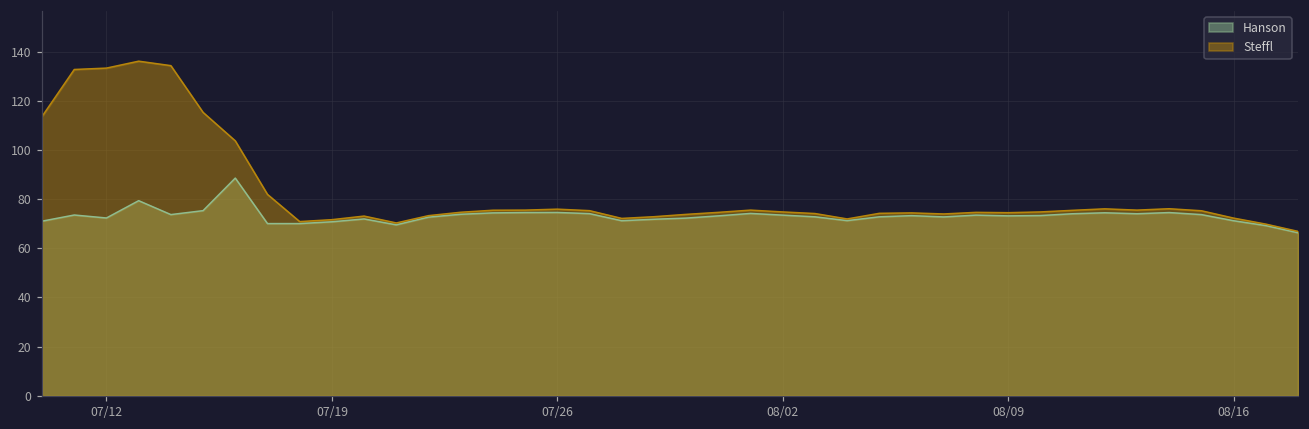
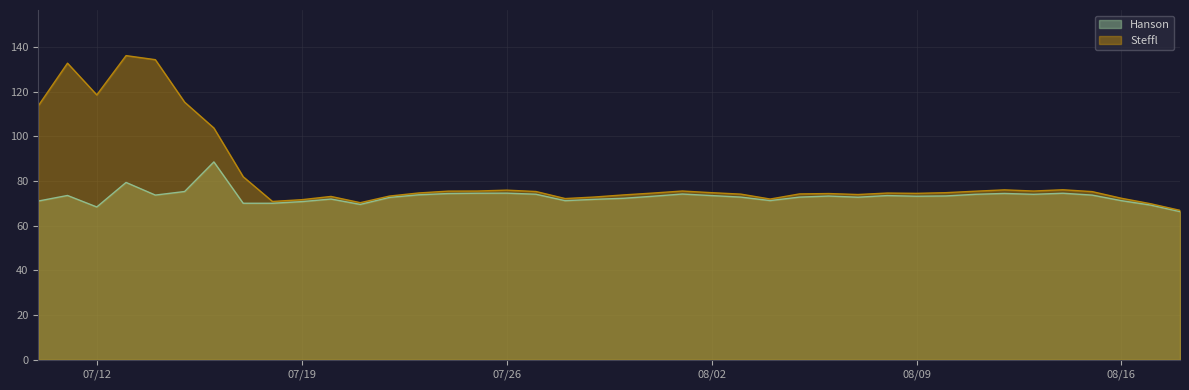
Hanson, 07/12: 72 -> 68
Steffl, 07/12: 133 -> 119
